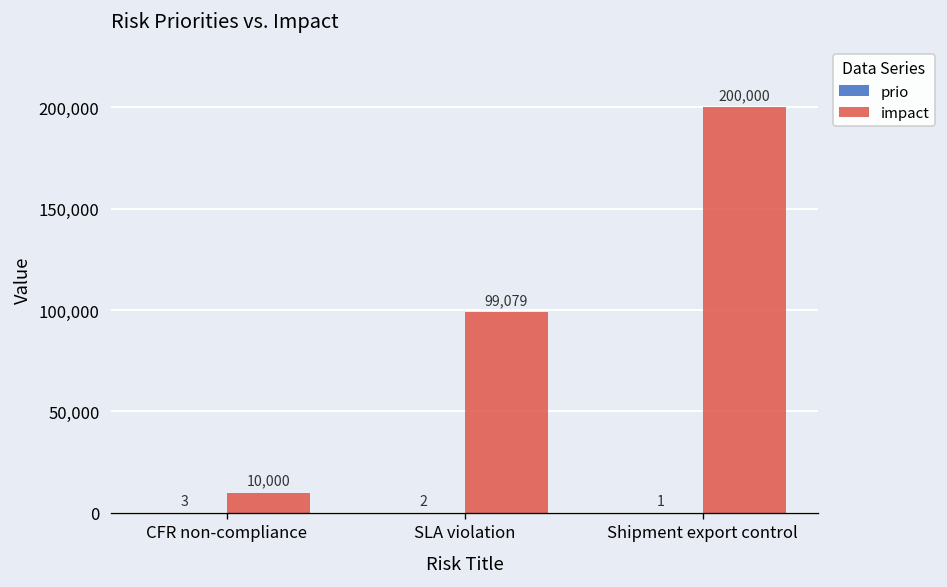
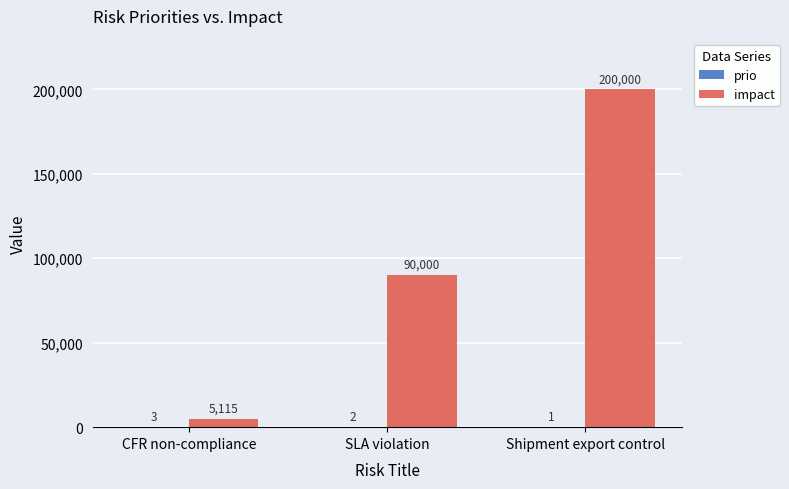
impact, CFR non-compliance: 10,000 -> 5,115
impact, SLA violation: 99,079 -> 90,000
